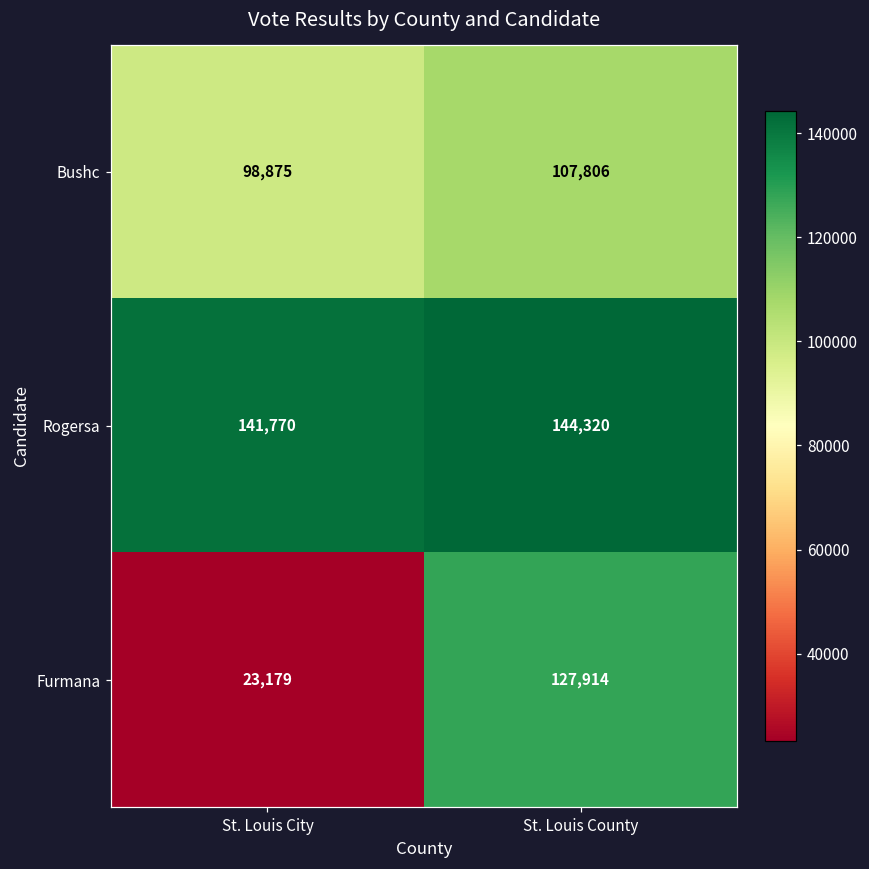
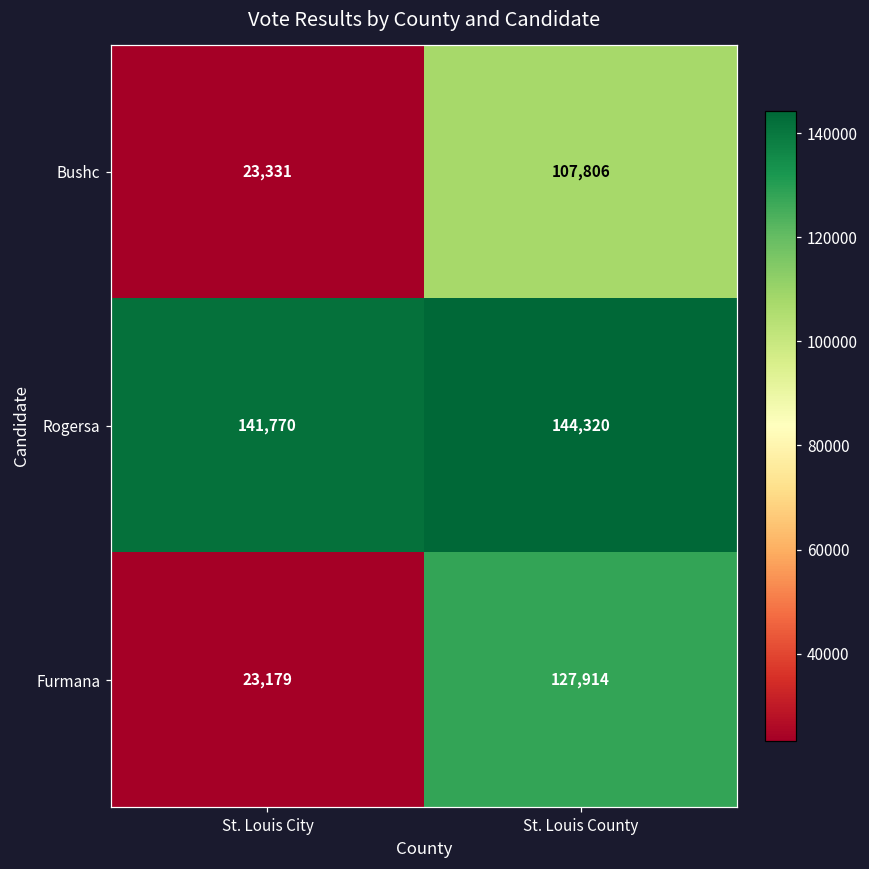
Bushc, St. Louis City: 98,875 -> 23,331
